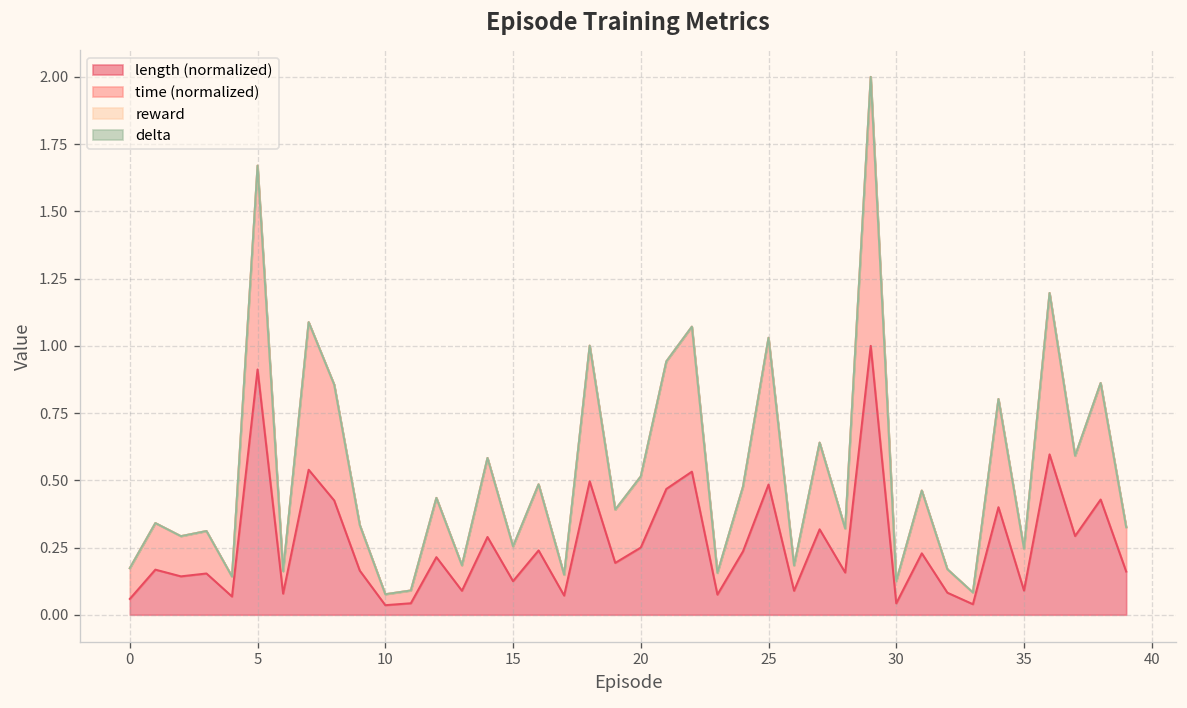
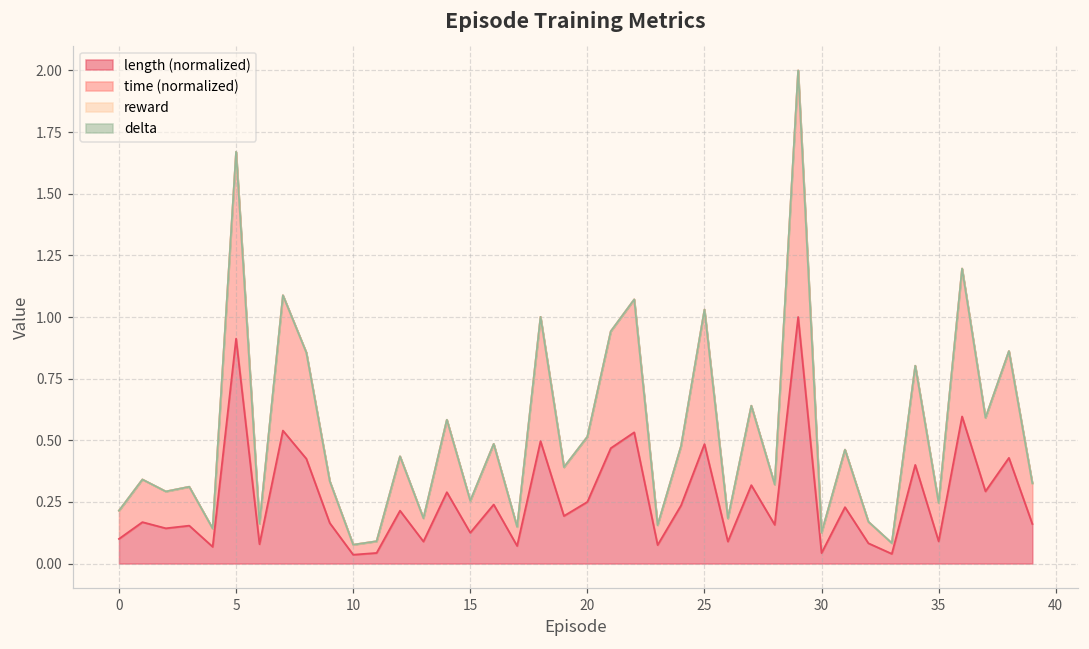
length (normalized), 0: 0.06 -> 0.10
